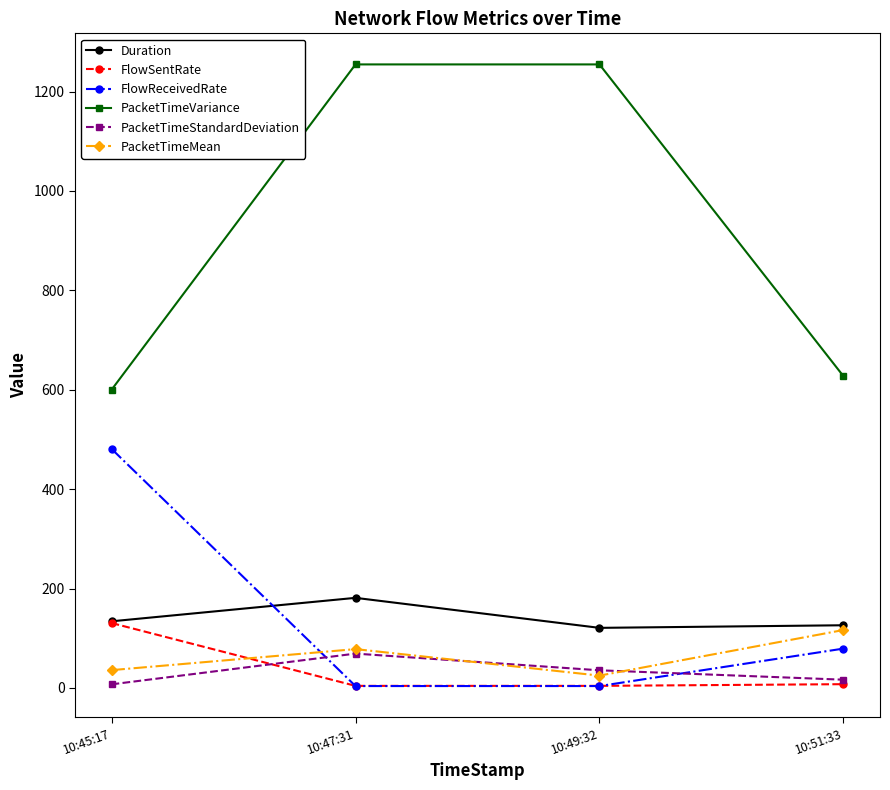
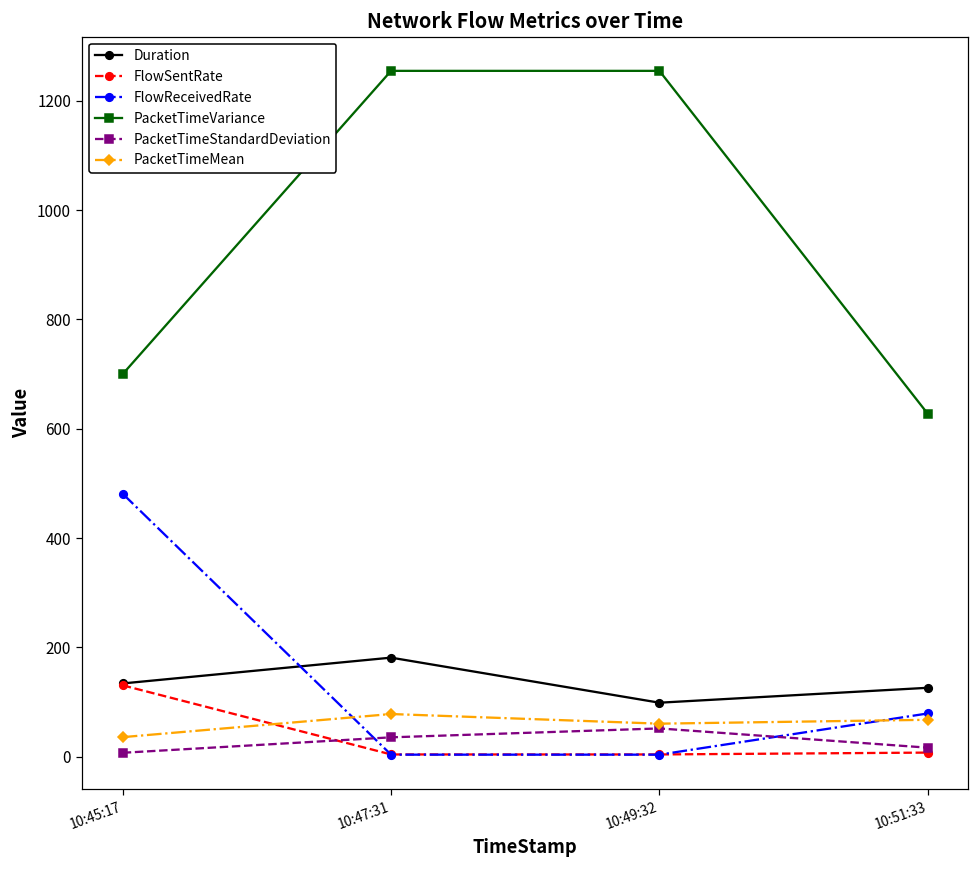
PacketTimeVariance, 10:45:17: 600 -> 700
PacketTimeStandardDeviation, 10:47:31: 70 -> 40
Duration, 10:49:32: 120 -> 100
PacketTimeStandardDeviation, 10:49:32: 40 -> 50
PacketTimeMean, 10:49:32: 20 -> 60
PacketTimeMean, 10:51:33: 120 -> 70
